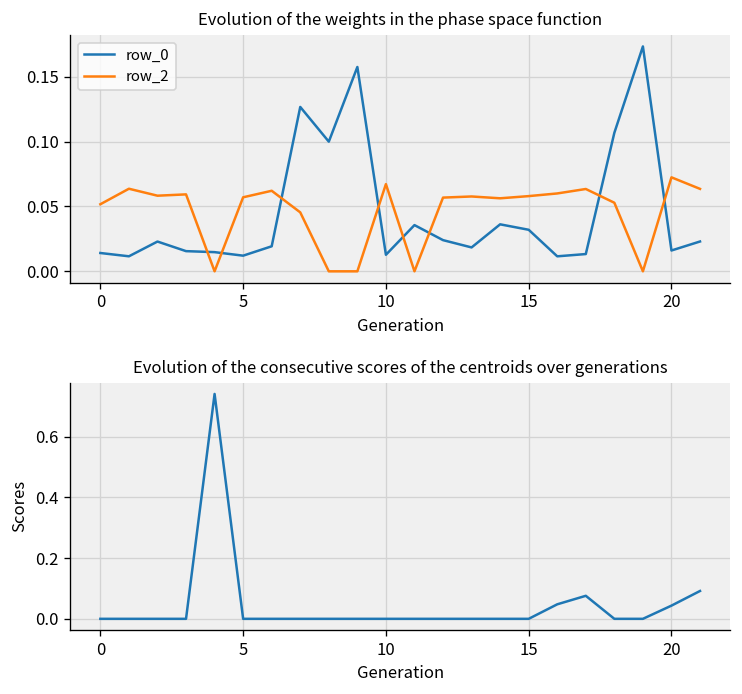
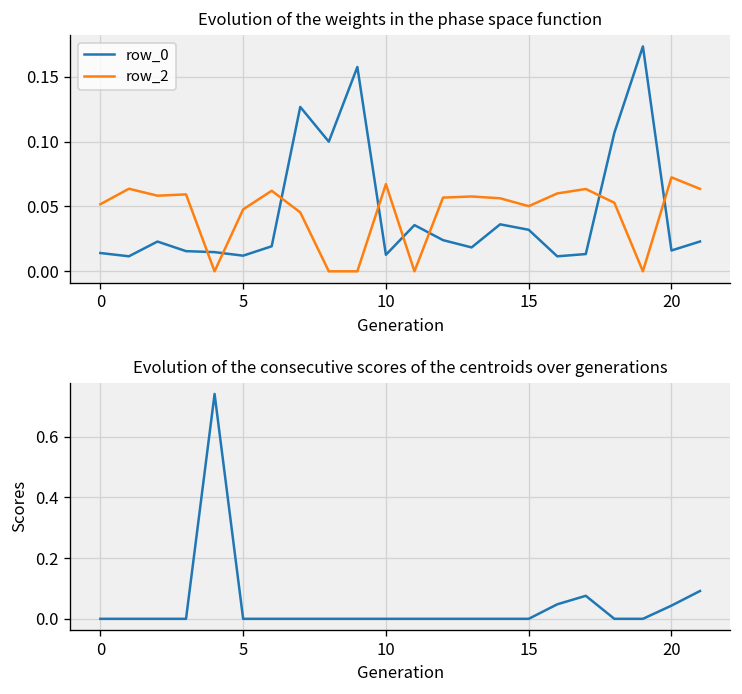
Evolution of the weights in the phase space function, row_2, 5: 0.057 -> 0.048
Evolution of the weights in the phase space function, row_2, 15: 0.058 -> 0.050
